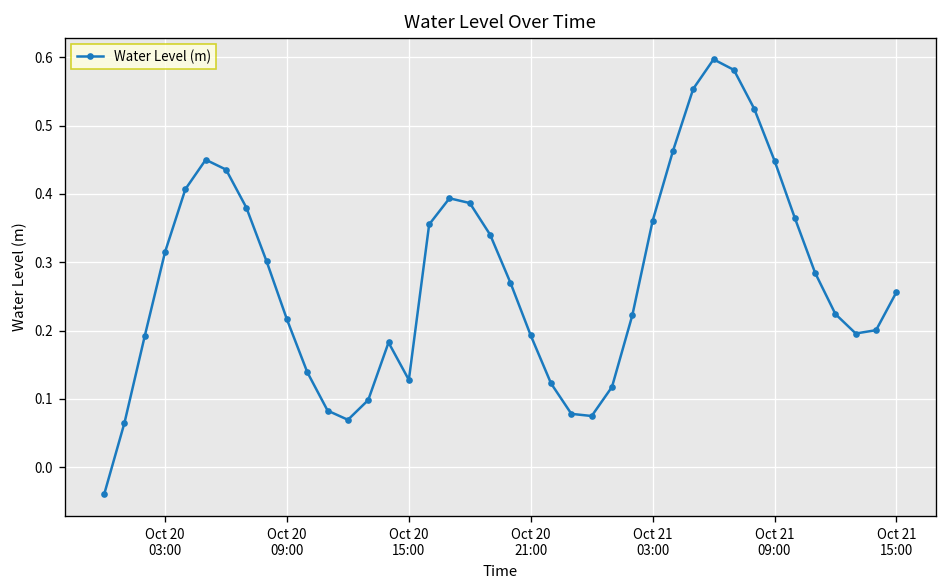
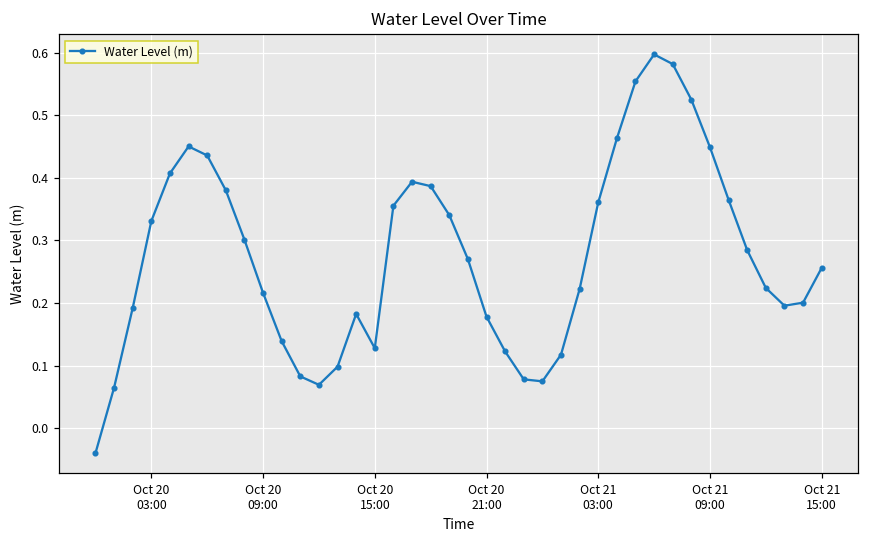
Oct 20 03:00: 0.32 -> 0.33
Oct 20 21:00: 0.19 -> 0.18
